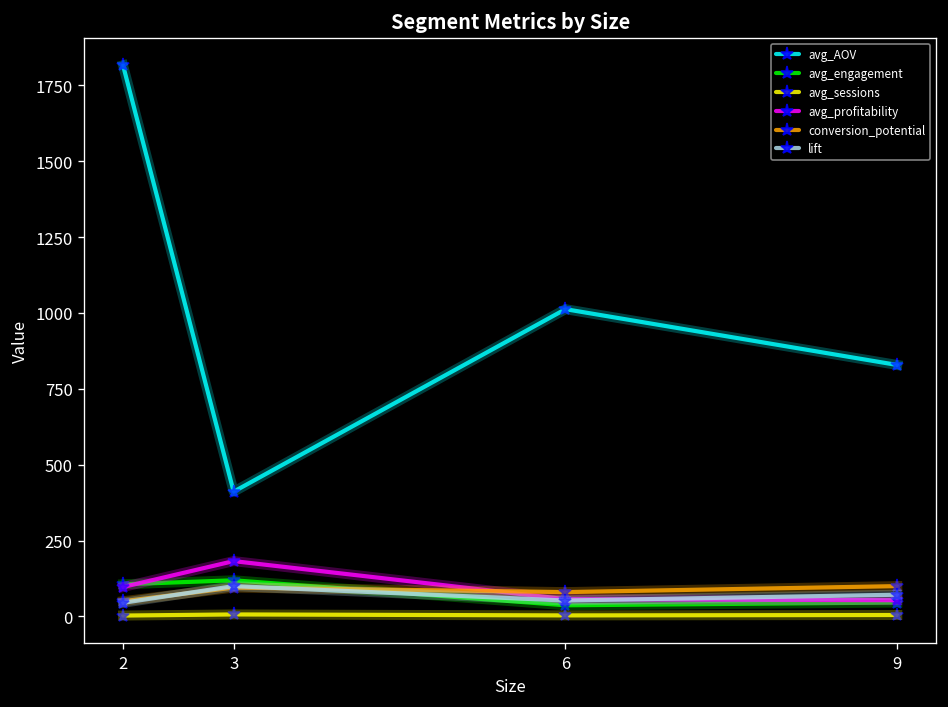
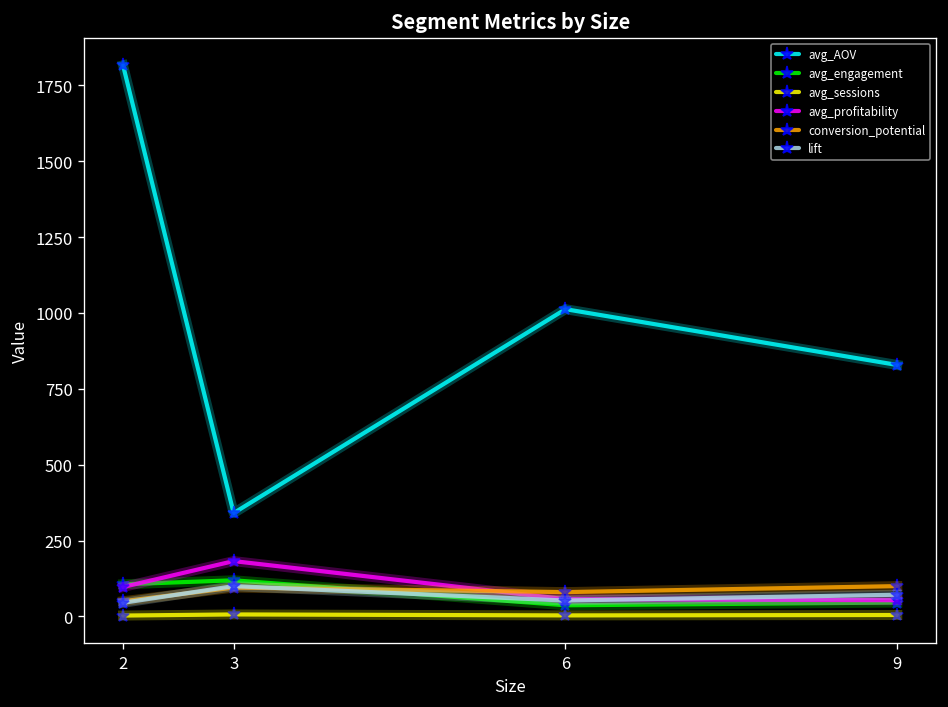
avg_AOV, 3: 410 -> 340
